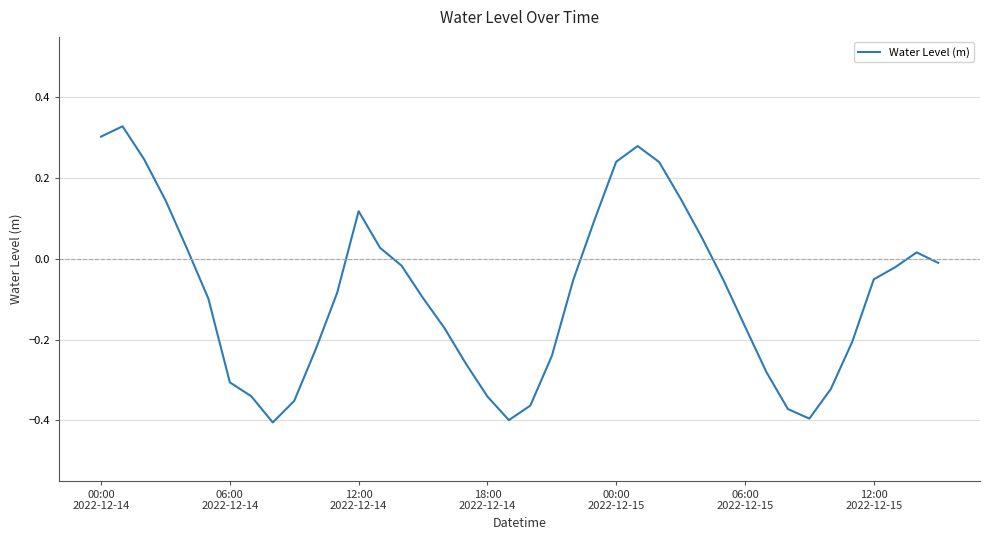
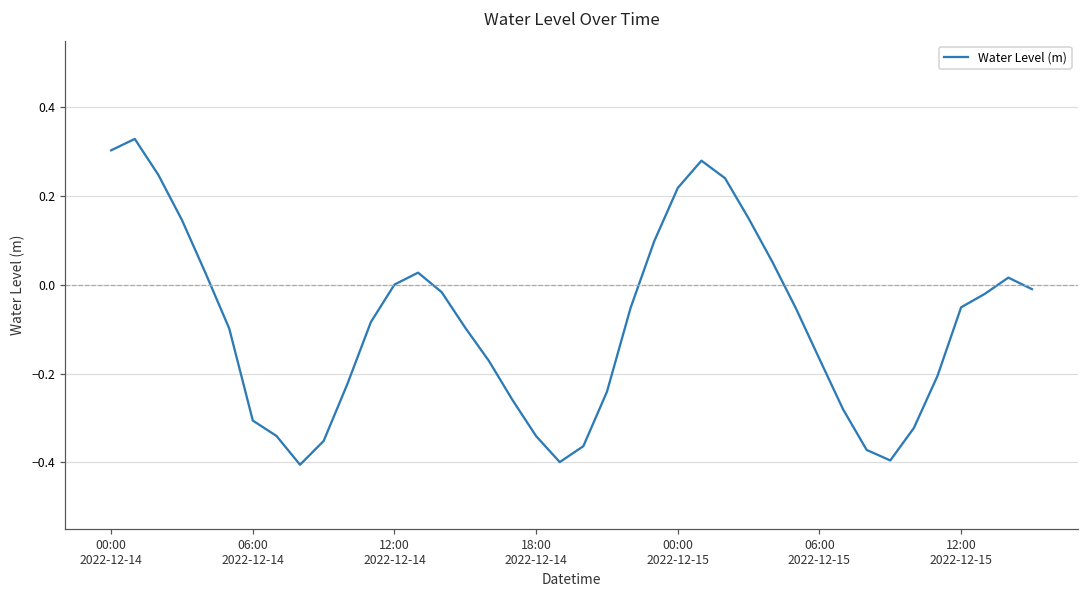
12:00 2022-12-14: 0.12 -> 0.00
00:00 2022-12-15: 0.24 -> 0.22
